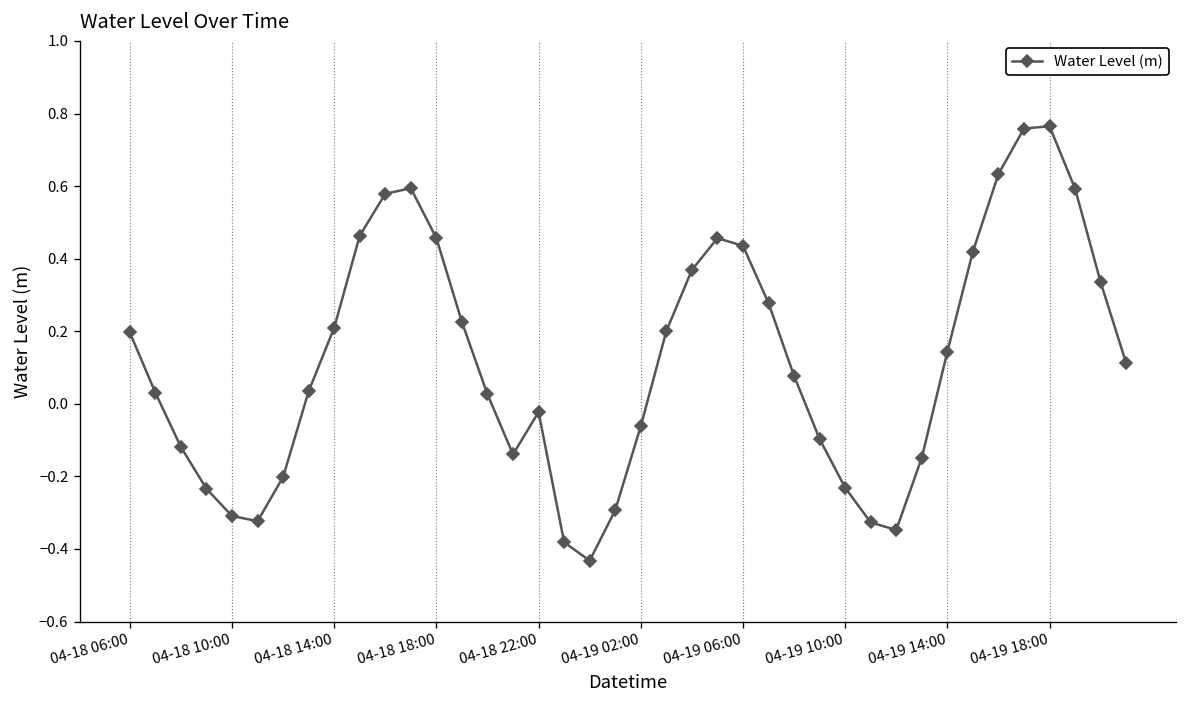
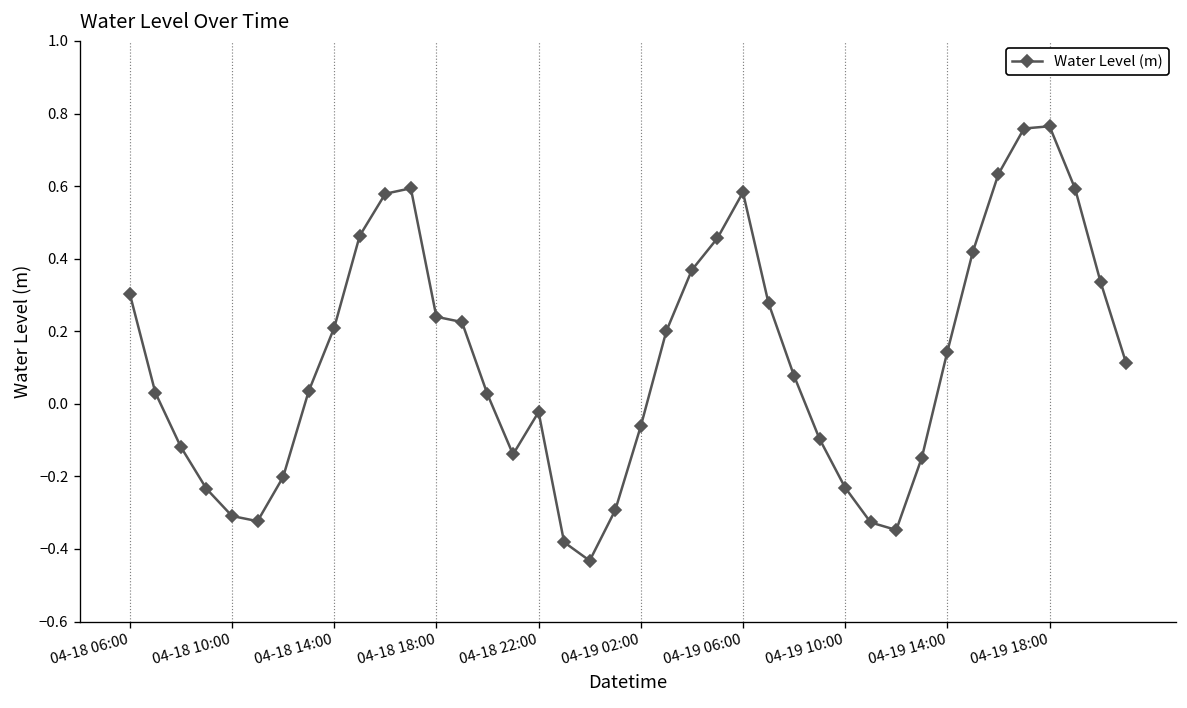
04-18 06:00: 0.20 -> 0.30
04-18 18:00: 0.46 -> 0.24
04-19 06:00: 0.44 -> 0.58
